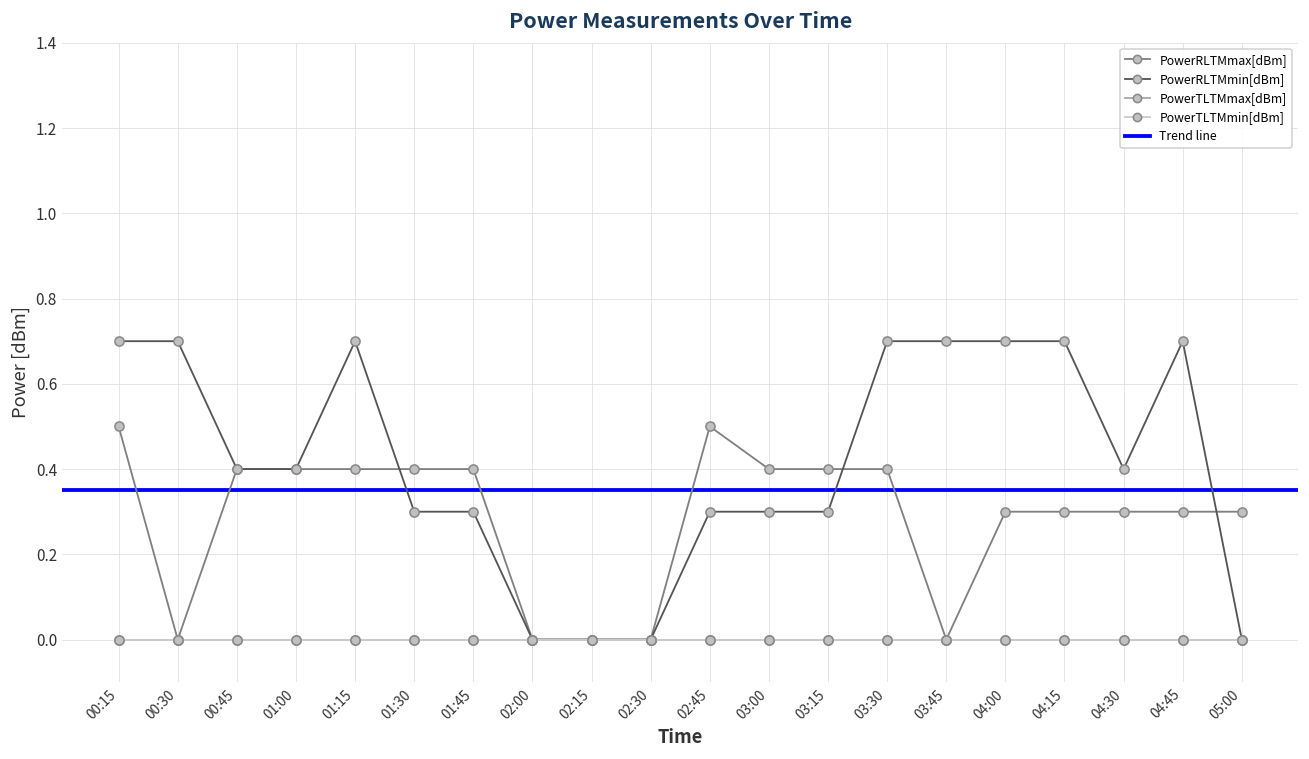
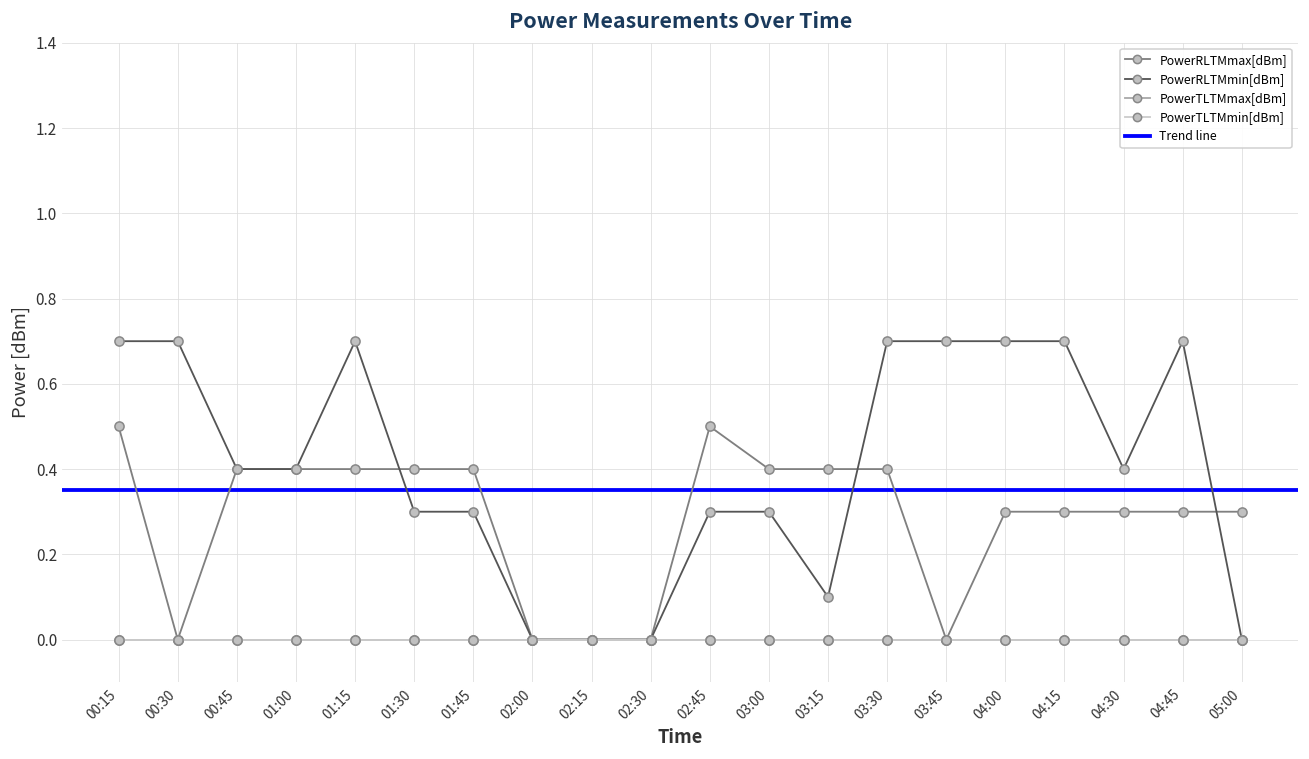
PowerRLTMmin[dBm], 03:15: 0.3 -> 0.1
